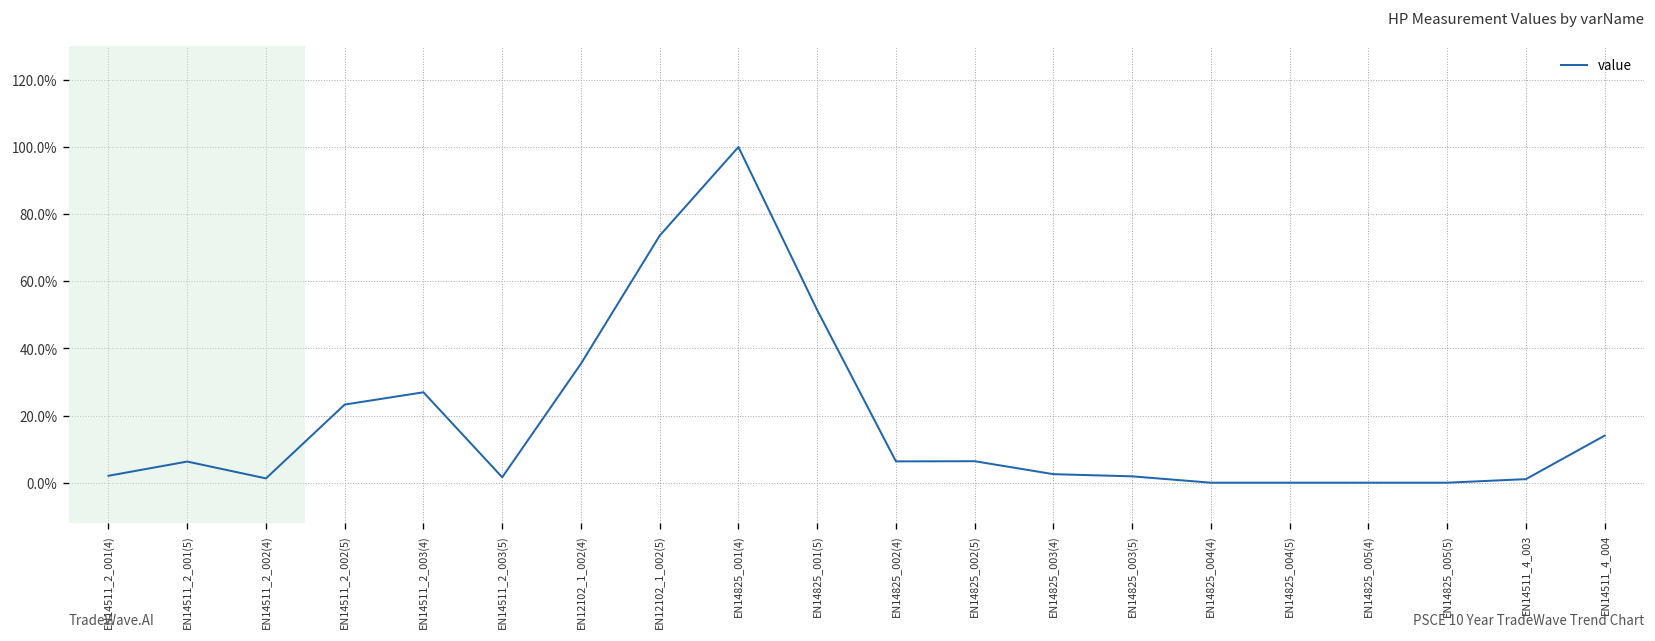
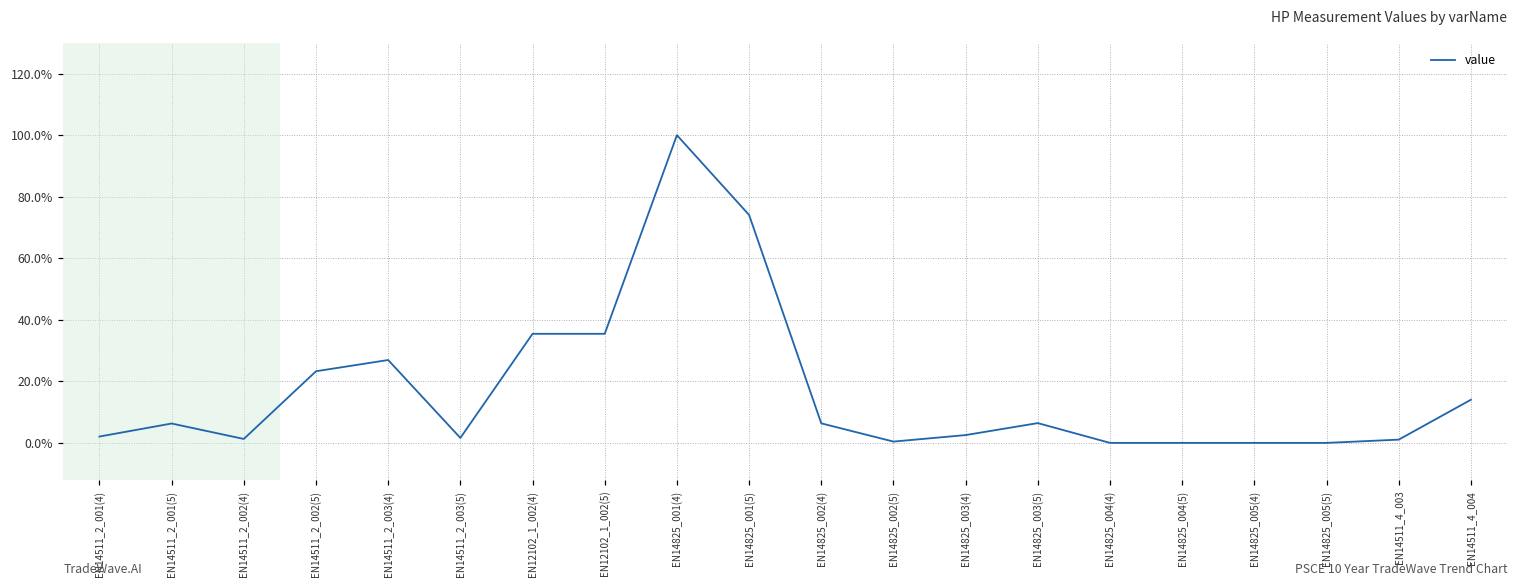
EN12102_1_002(5): 74% -> 35%
EN14825_001(5): 51% -> 74%
EN14825_002(5): 6% -> 0%
EN14825_003(5): 2% -> 6%
